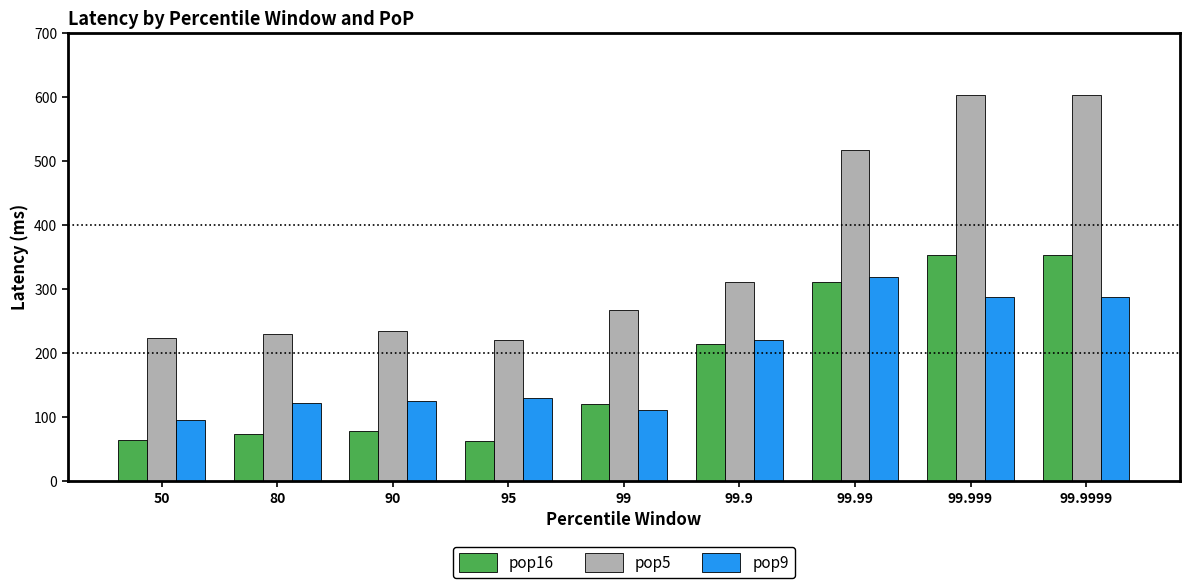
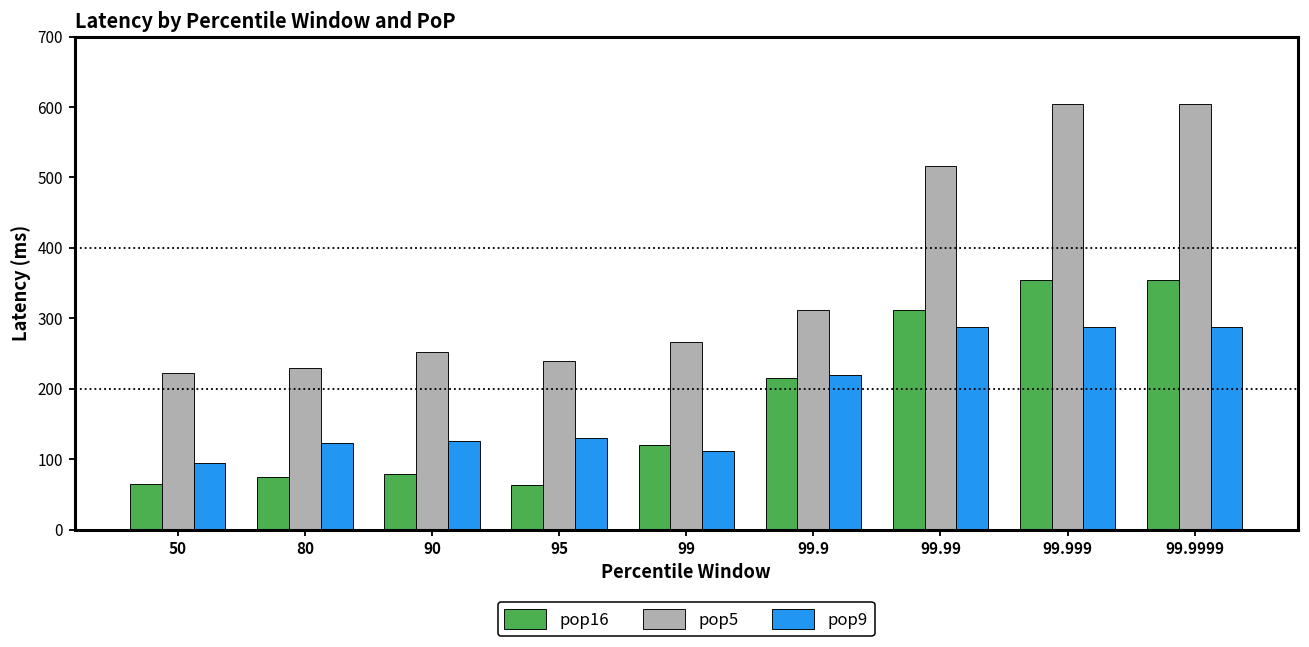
pop5, 90: 240 -> 250
pop5, 95: 220 -> 240
pop9, 99.99: 320 -> 290
